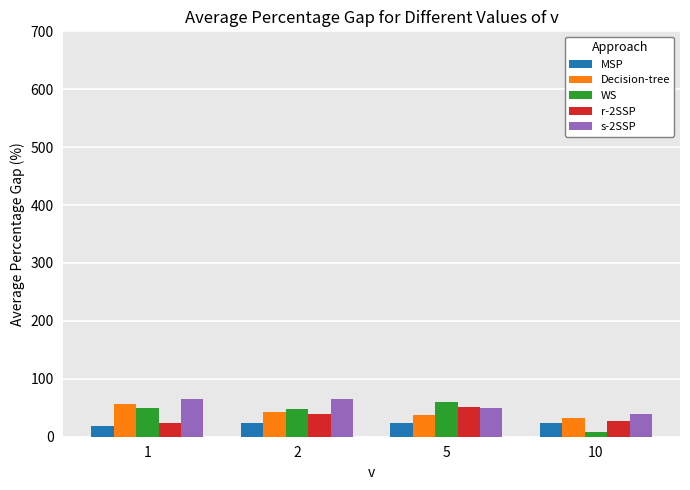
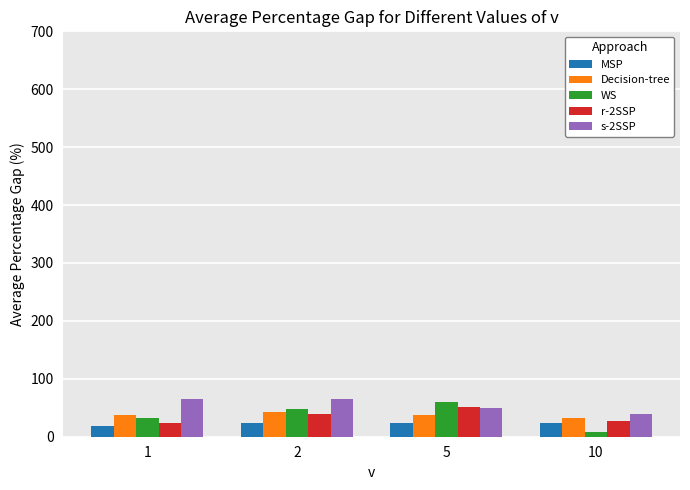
Decision-tree, 1: 60 -> 40
WS, 1: 50 -> 30
